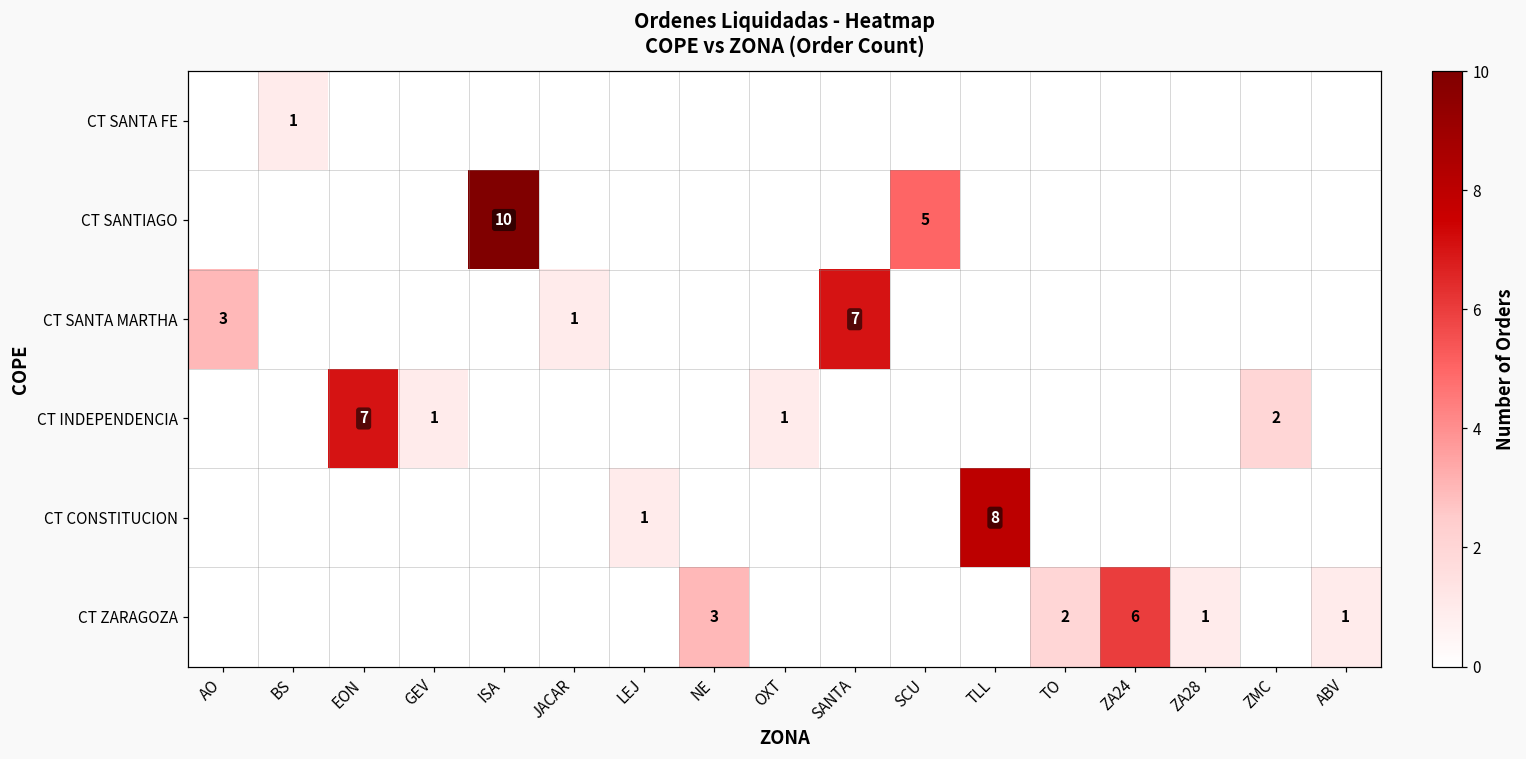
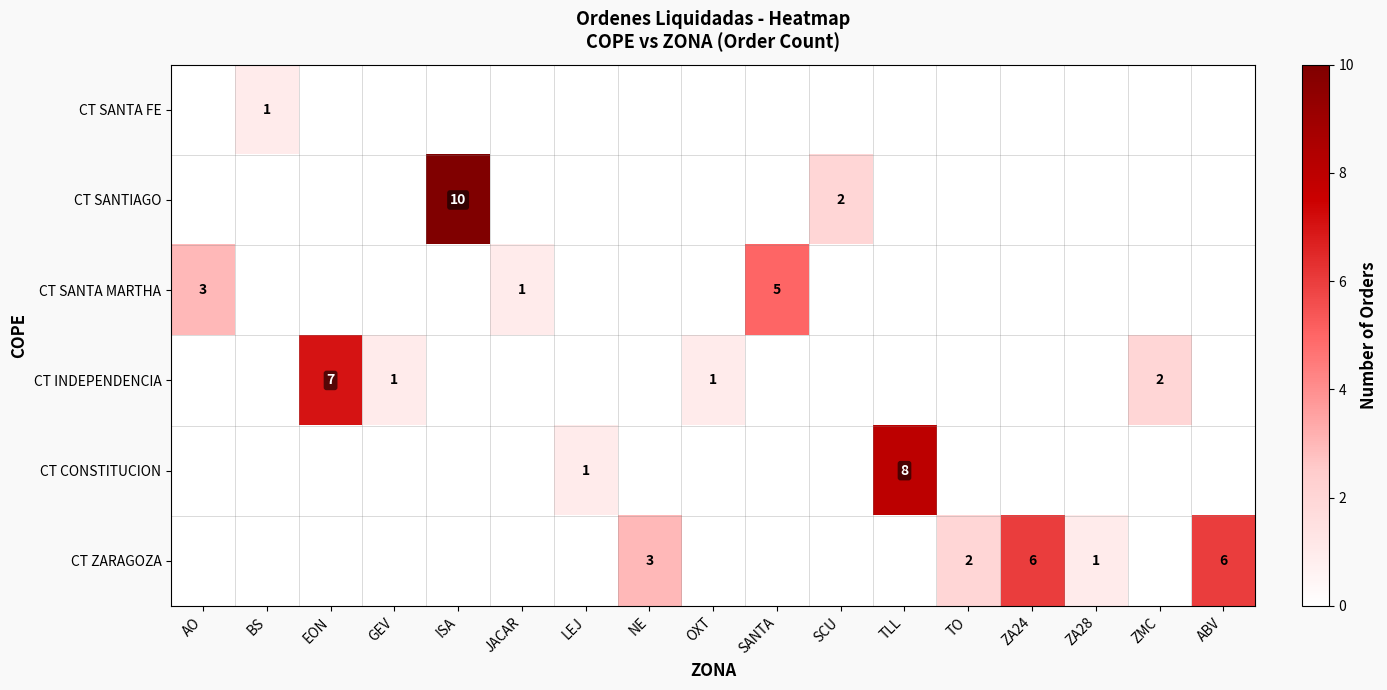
CT SANTIAGO, SCU: 5 -> 2
CT SANTA MARTHA, SANTA: 7 -> 5
CT ZARAGOZA, ABV: 1 -> 6
